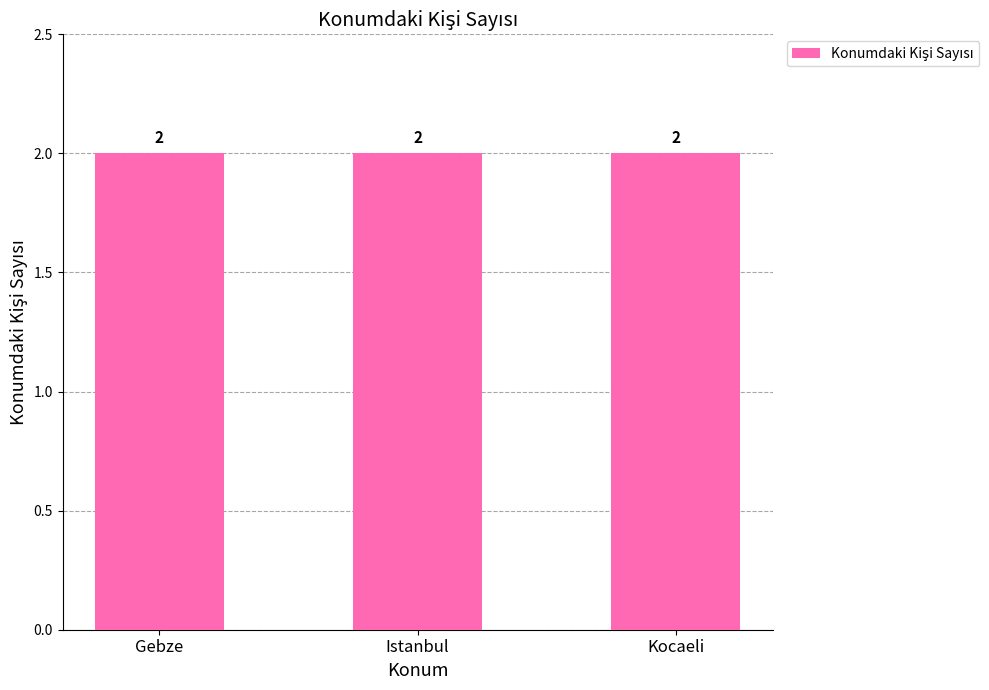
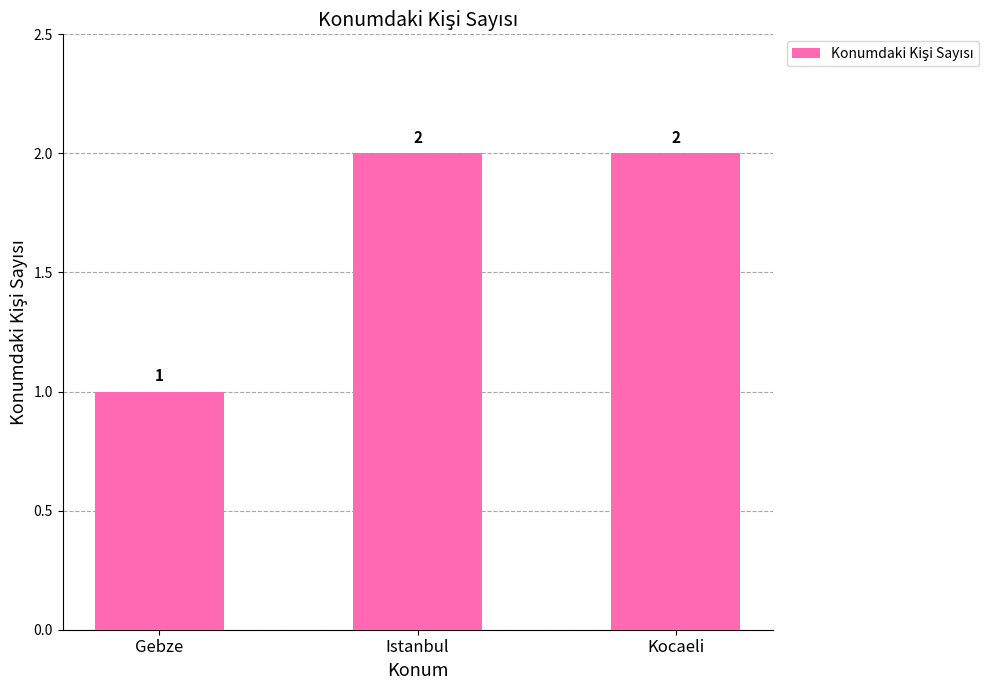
Gebze: 2 -> 1
